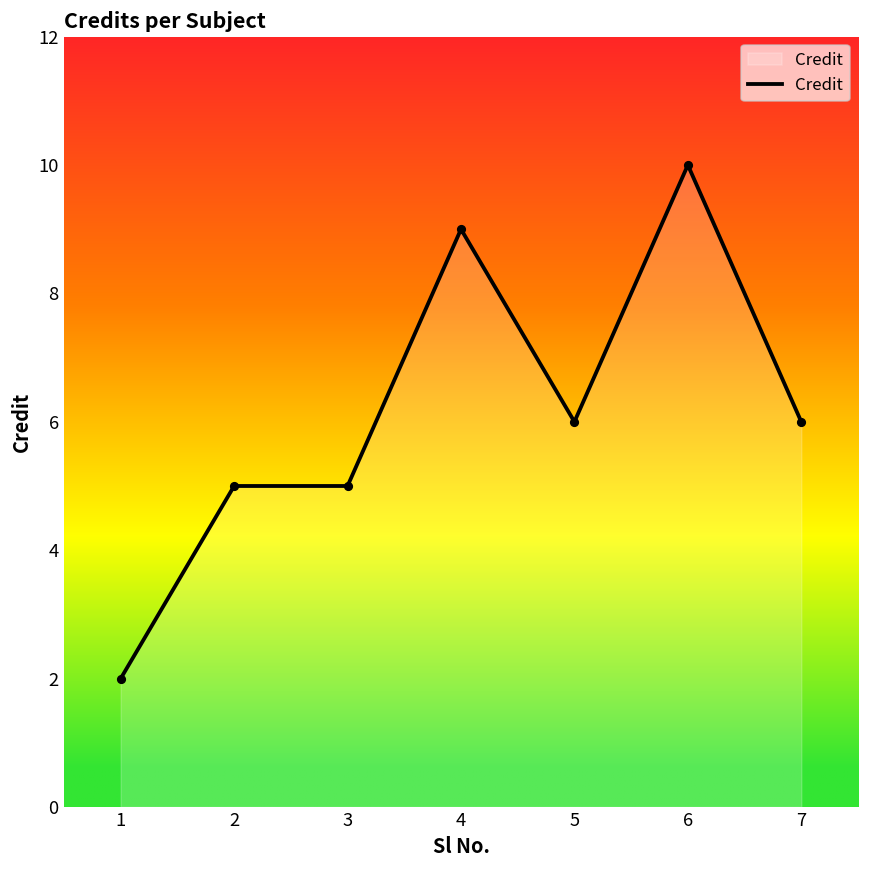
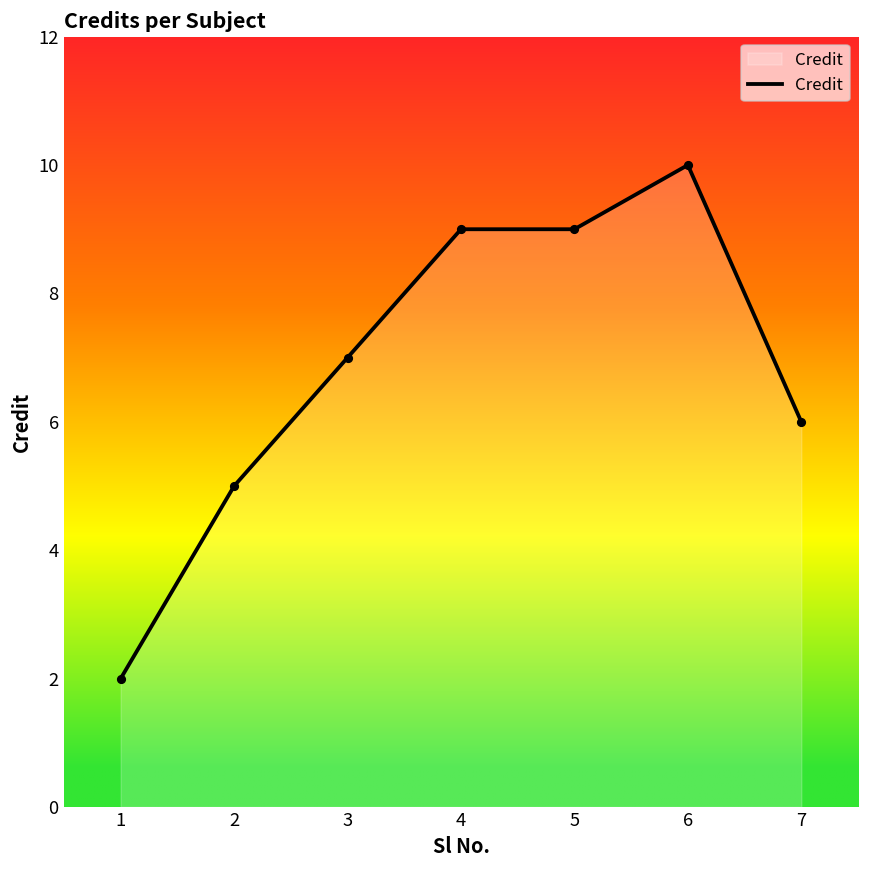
3: 5 -> 7
5: 6 -> 9
